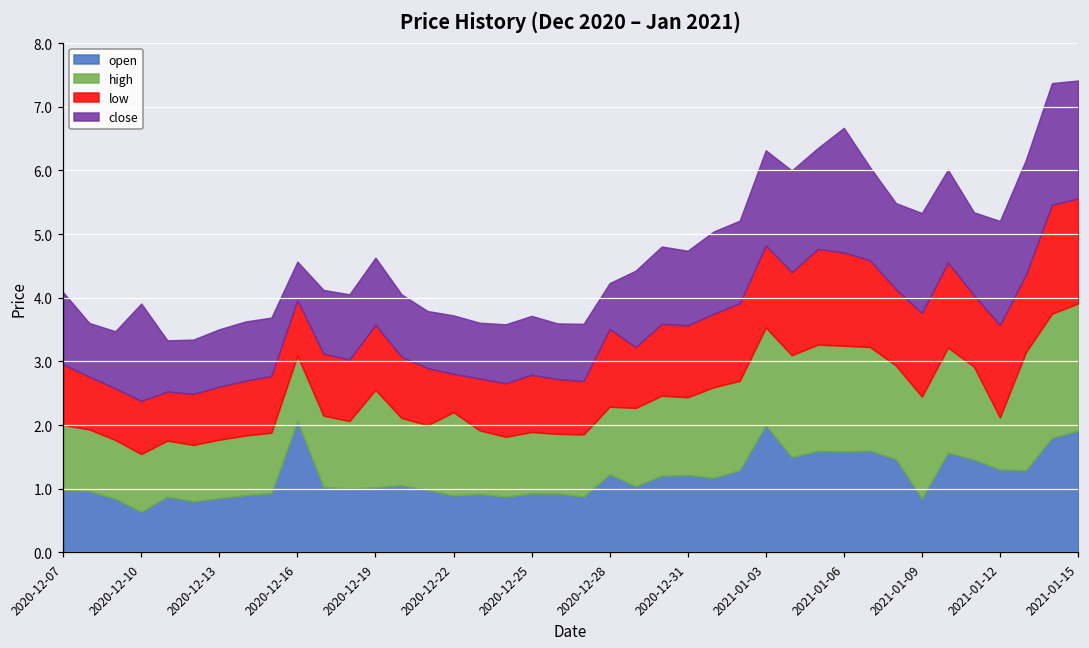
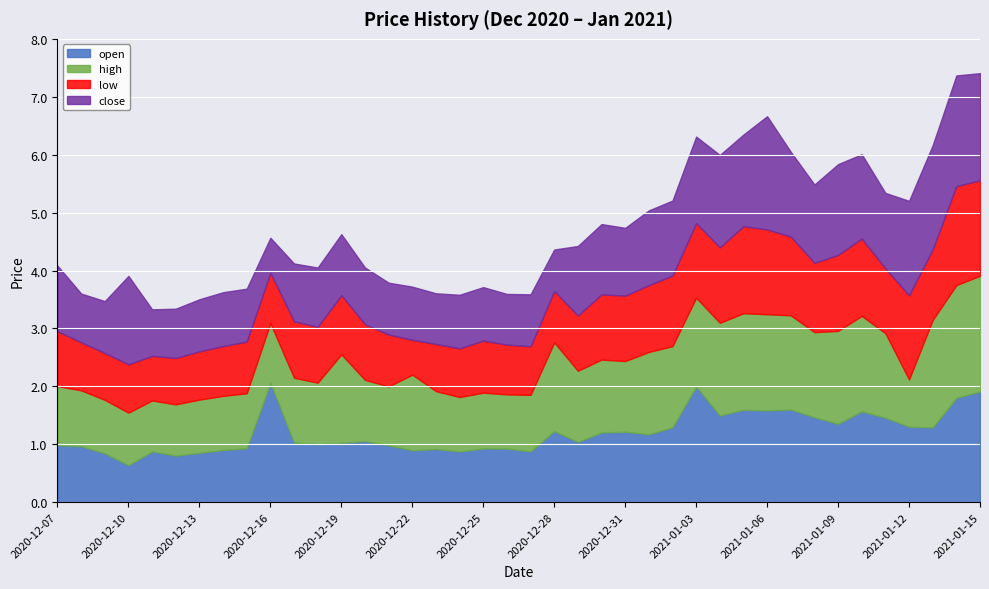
high, 2020-12-28: 1.1 -> 1.5
low, 2020-12-28: 1.2 -> 0.9
open, 2021-01-09: 0.8 -> 1.4
